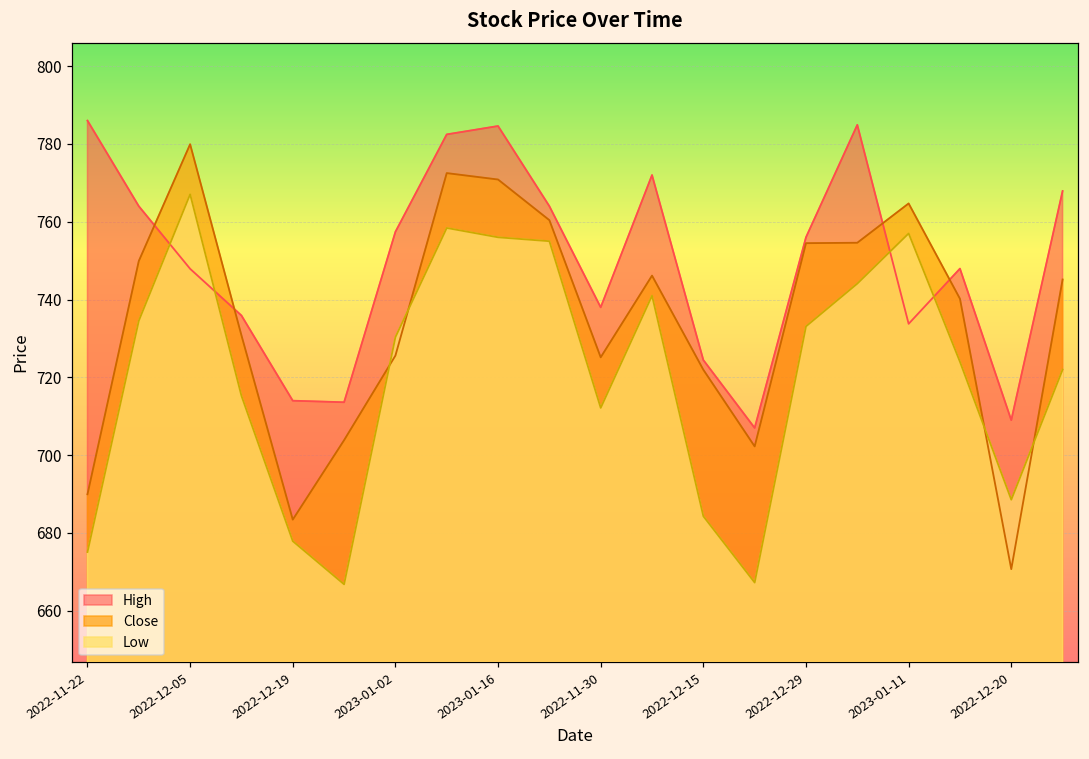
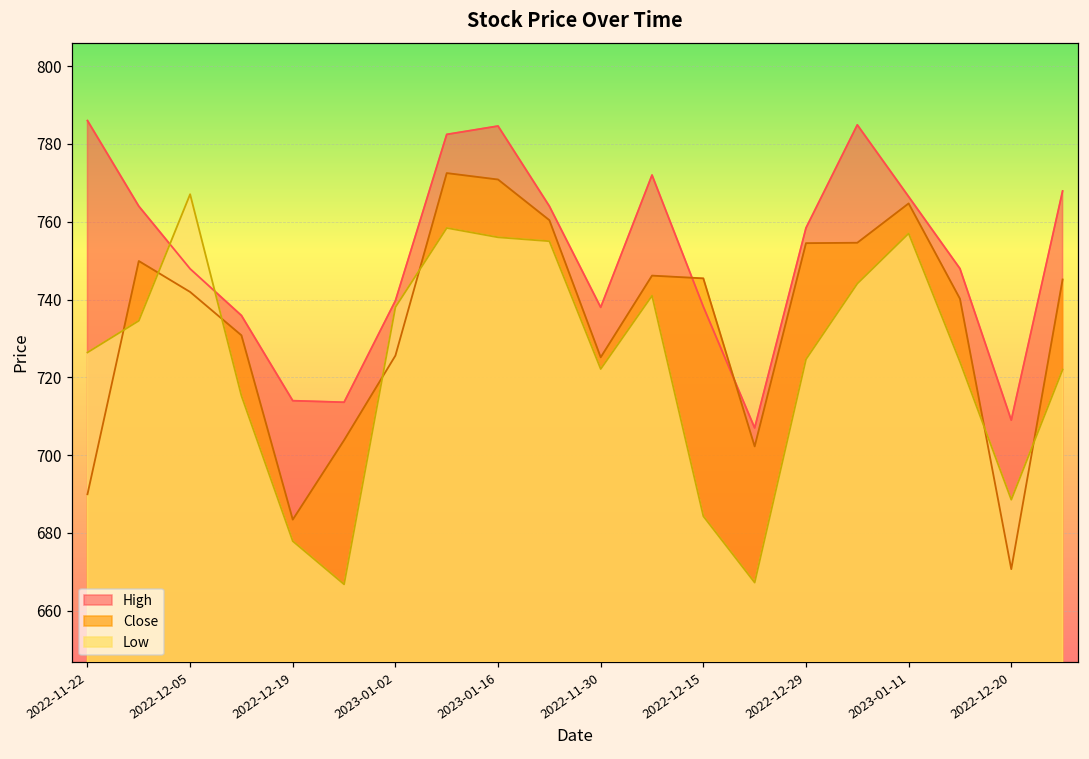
Low, 2022-11-22: 675 -> 726
Close, 2022-12-05: 780 -> 742
High, 2023-01-02: 757 -> 740
Low, 2023-01-02: 730 -> 738
Low, 2022-11-30: 712 -> 722
High, 2022-12-15: 724 -> 738
Close, 2022-12-15: 722 -> 745
High, 2022-12-29: 756 -> 758
Low, 2022-12-29: 733 -> 725
High, 2023-01-11: 734 -> 766
